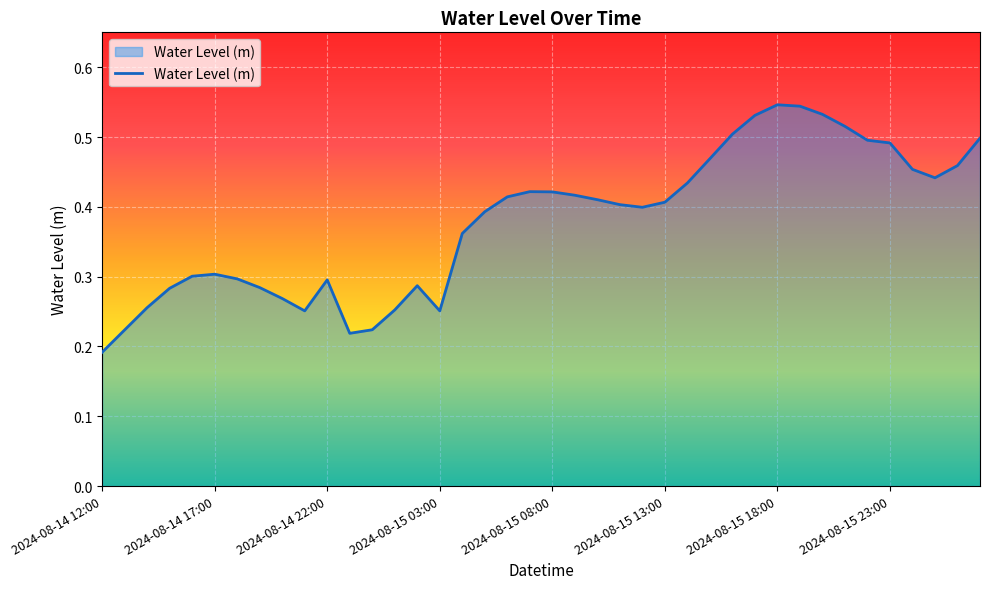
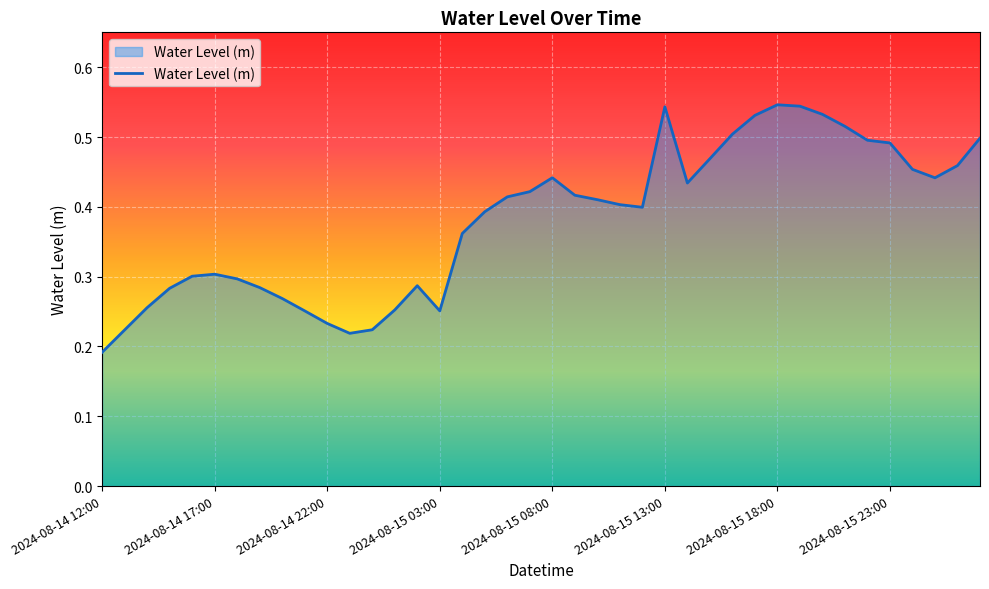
2024-08-14 22:00: 0.30 -> 0.23
2024-08-15 08:00: 0.42 -> 0.44
2024-08-15 13:00: 0.41 -> 0.54
